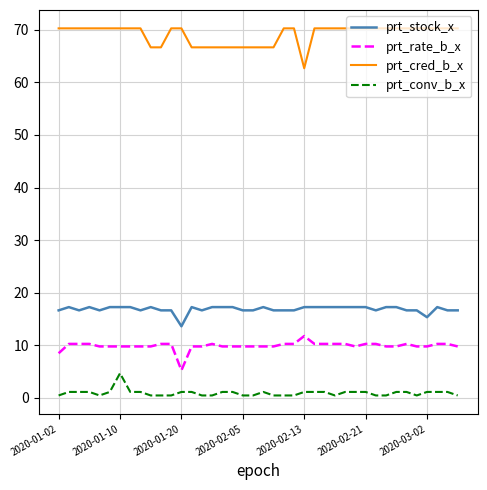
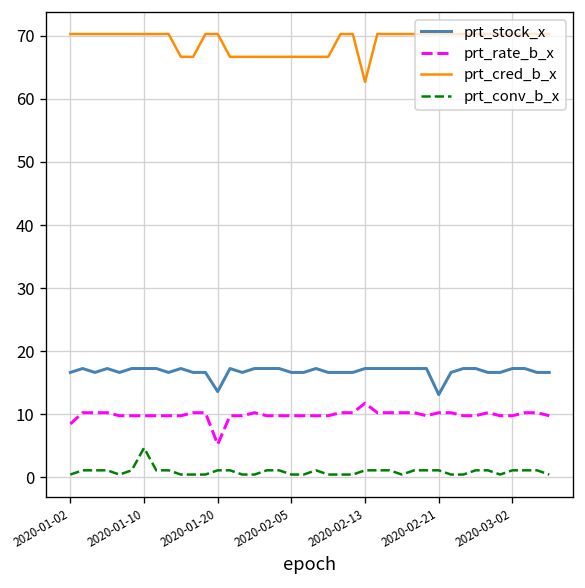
prt_stock_x, 2020-02-21: 17 -> 13
prt_stock_x, 2020-03-02: 15 -> 17
